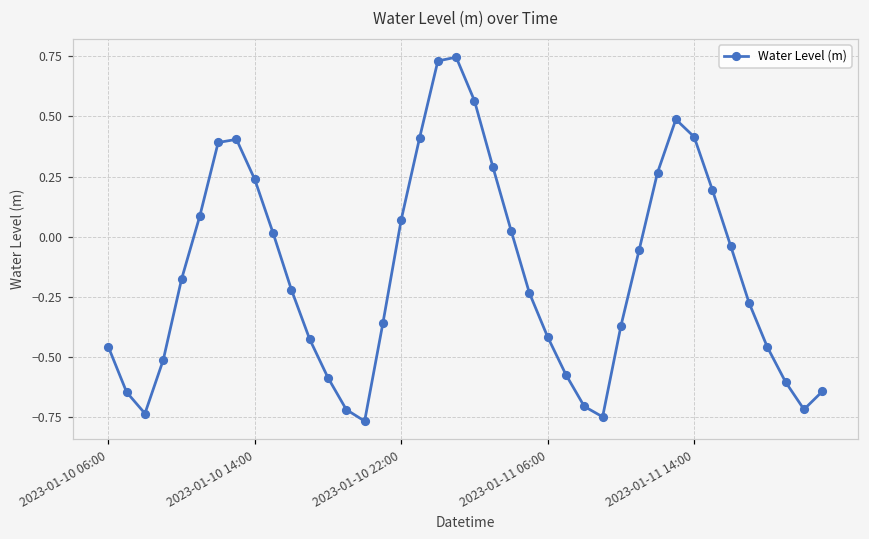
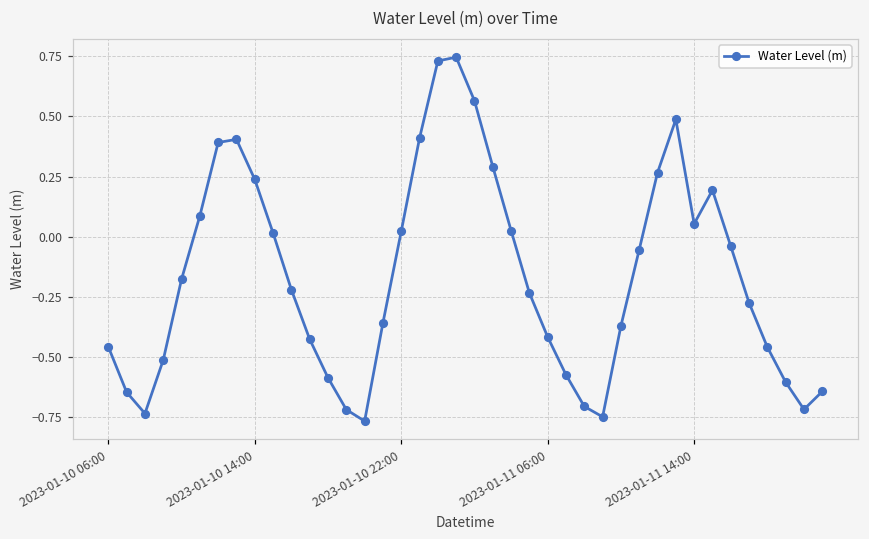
2023-01-10 22:00: 0.07 -> 0.02
2023-01-11 14:00: 0.42 -> 0.05
